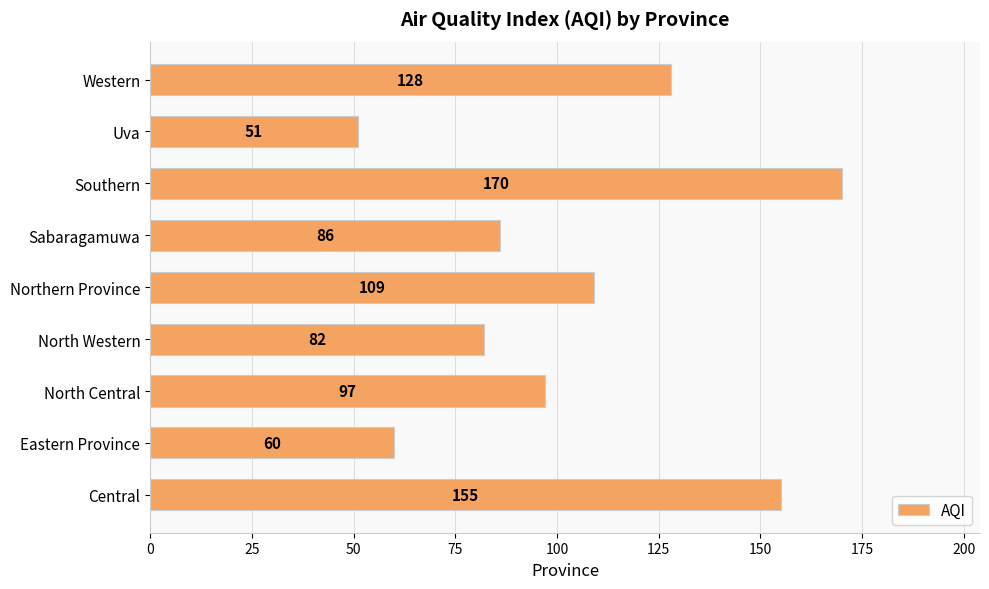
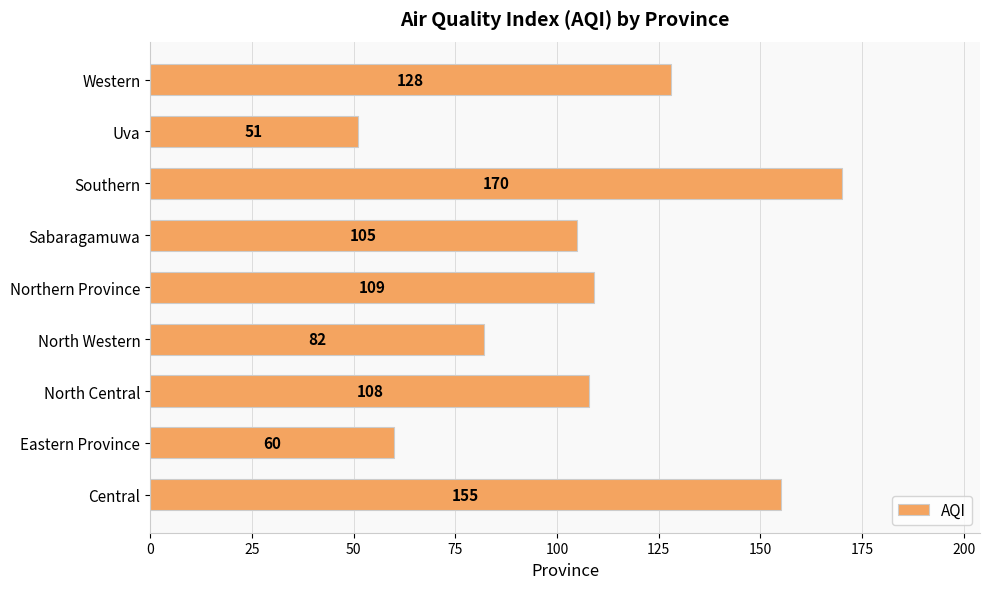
Sabaragamuwa: 86 -> 105
North Central: 97 -> 108
